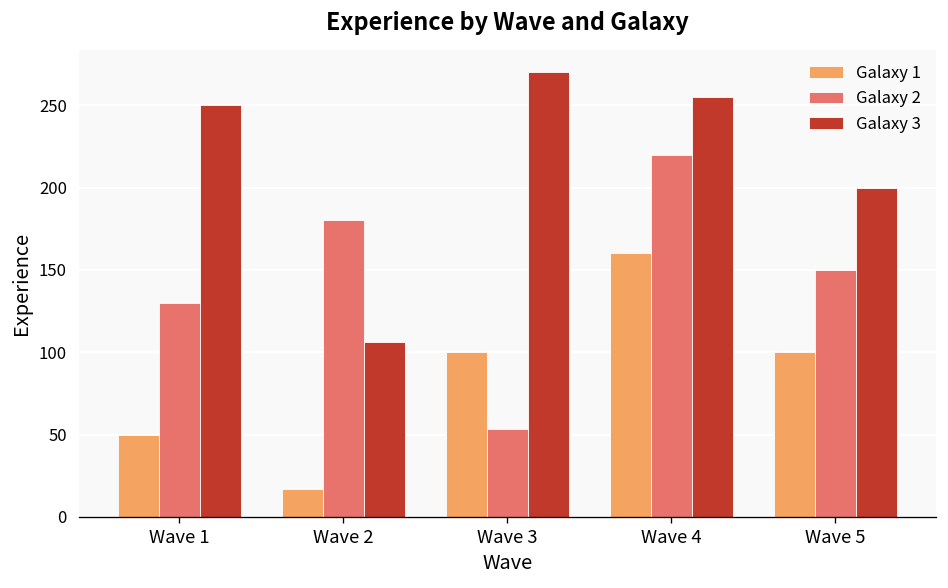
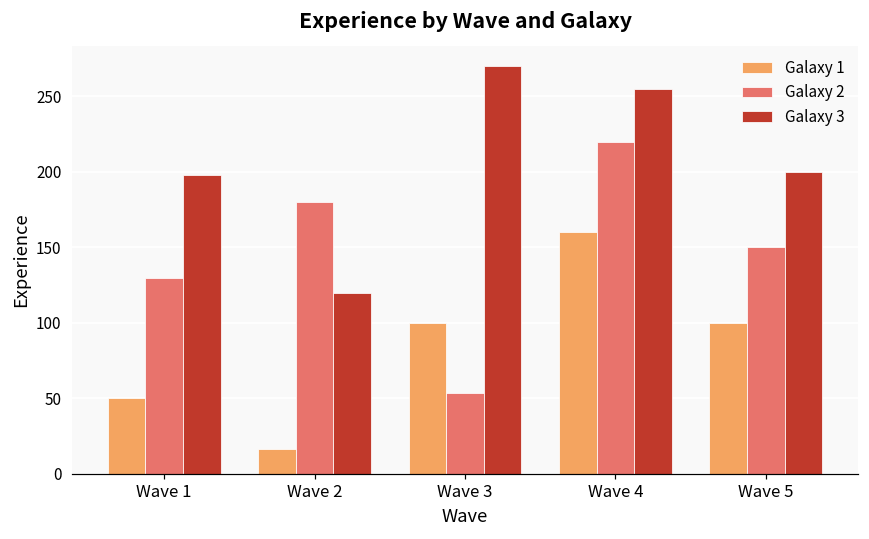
Galaxy 3, Wave 1: 250 -> 198
Galaxy 3, Wave 2: 106 -> 120
